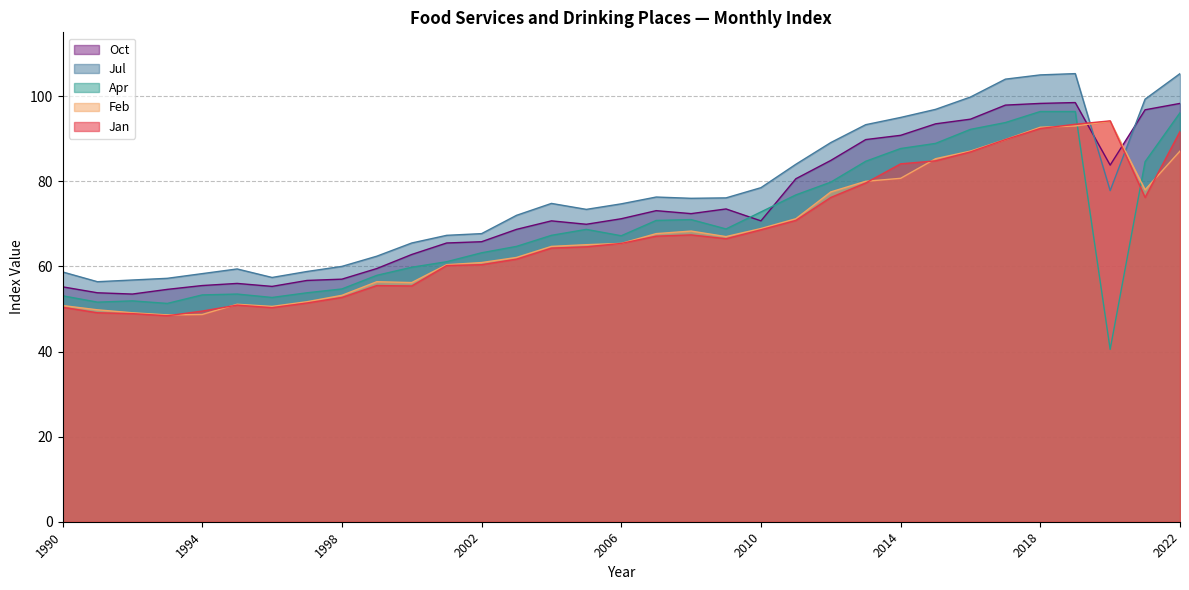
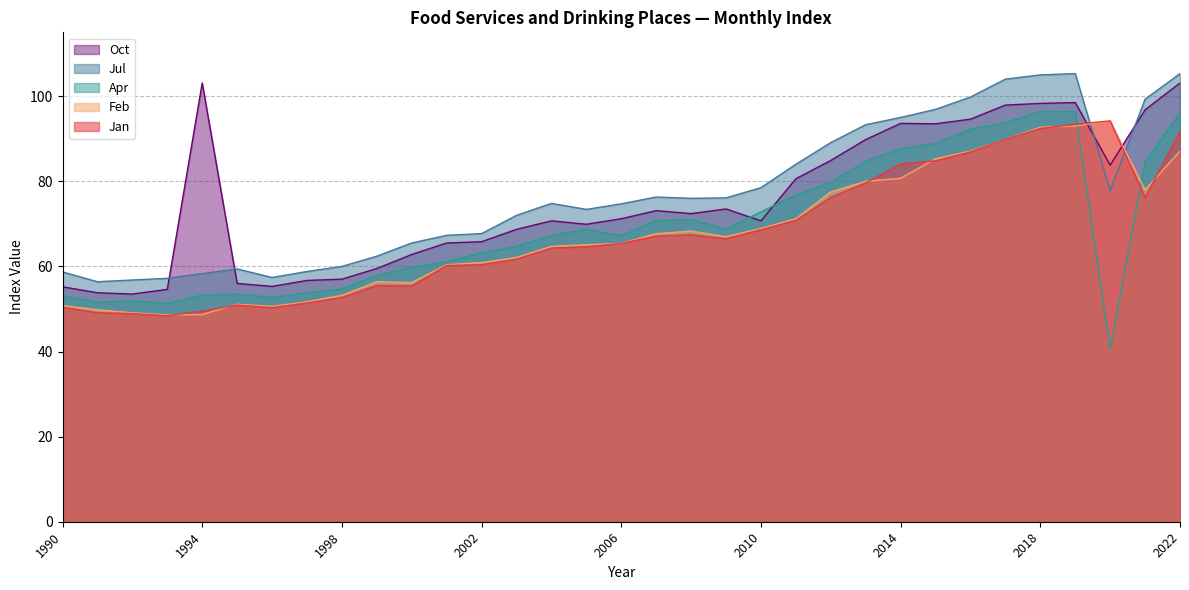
Oct, 1994: 56 -> 103
Oct, 2014: 91 -> 94
Oct, 2022: 98 -> 103
